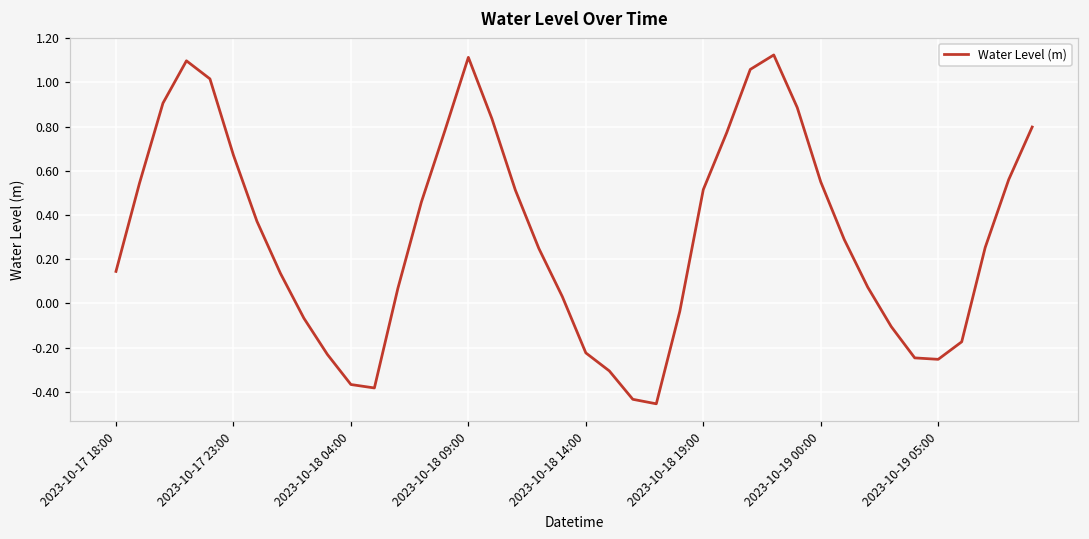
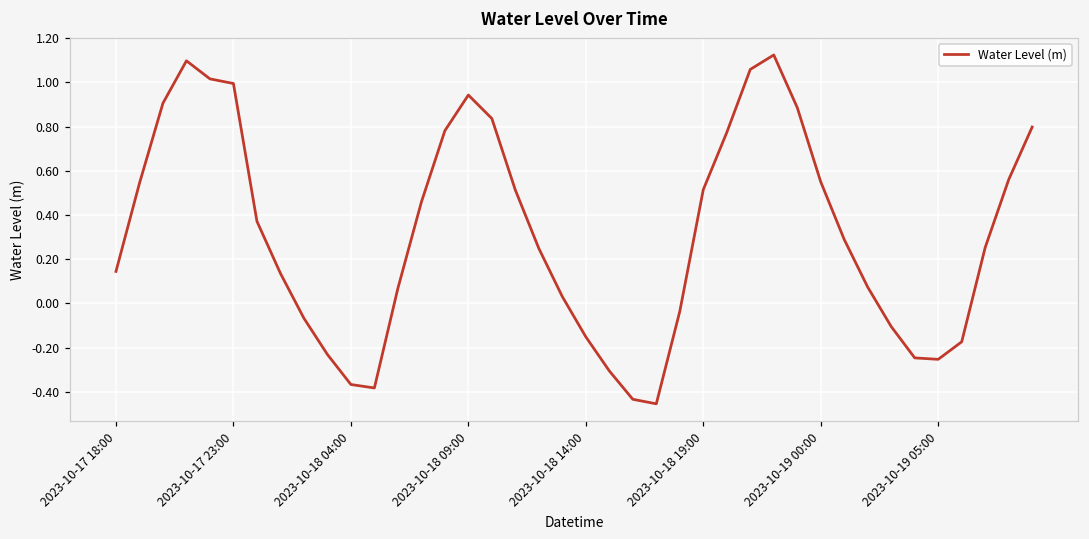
2023-10-17 23:00: 0.67 -> 0.99
2023-10-18 09:00: 1.11 -> 0.94
2023-10-18 14:00: -0.22 -> -0.15
